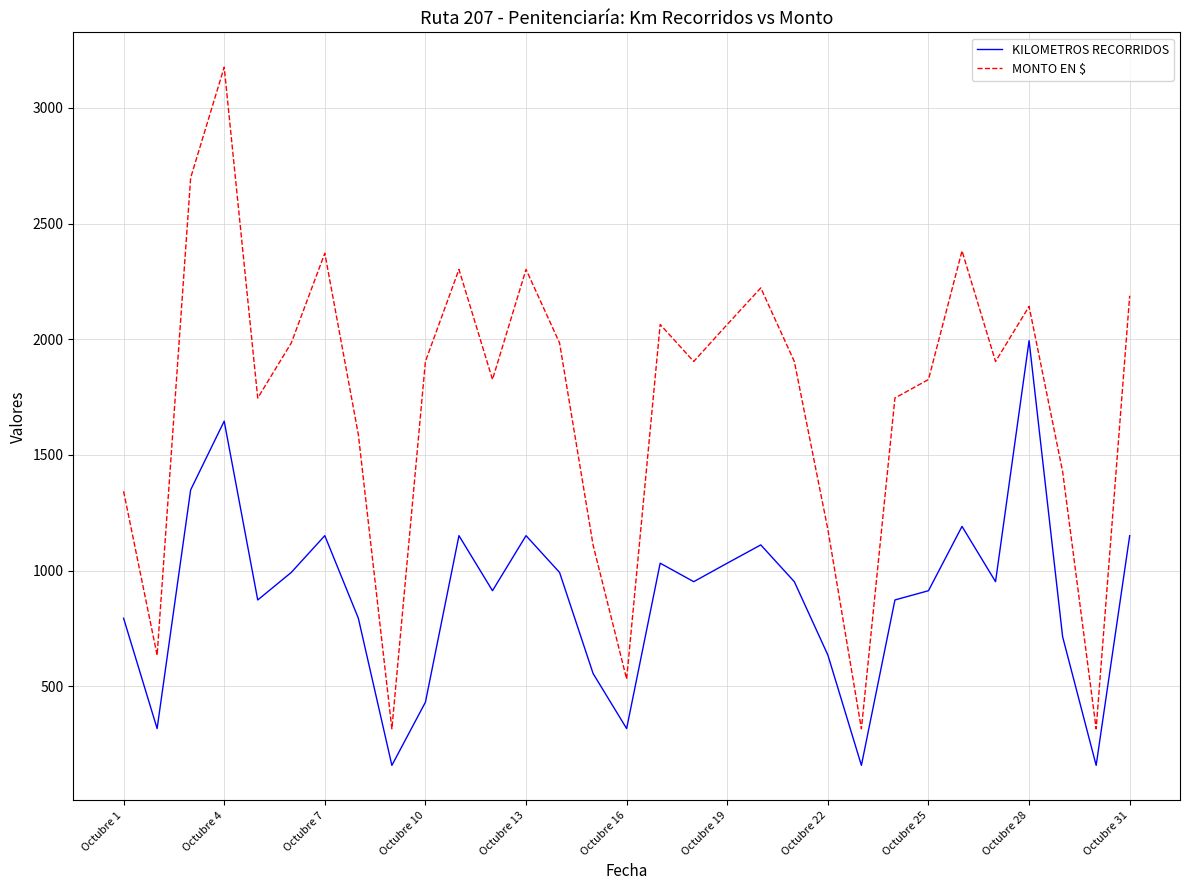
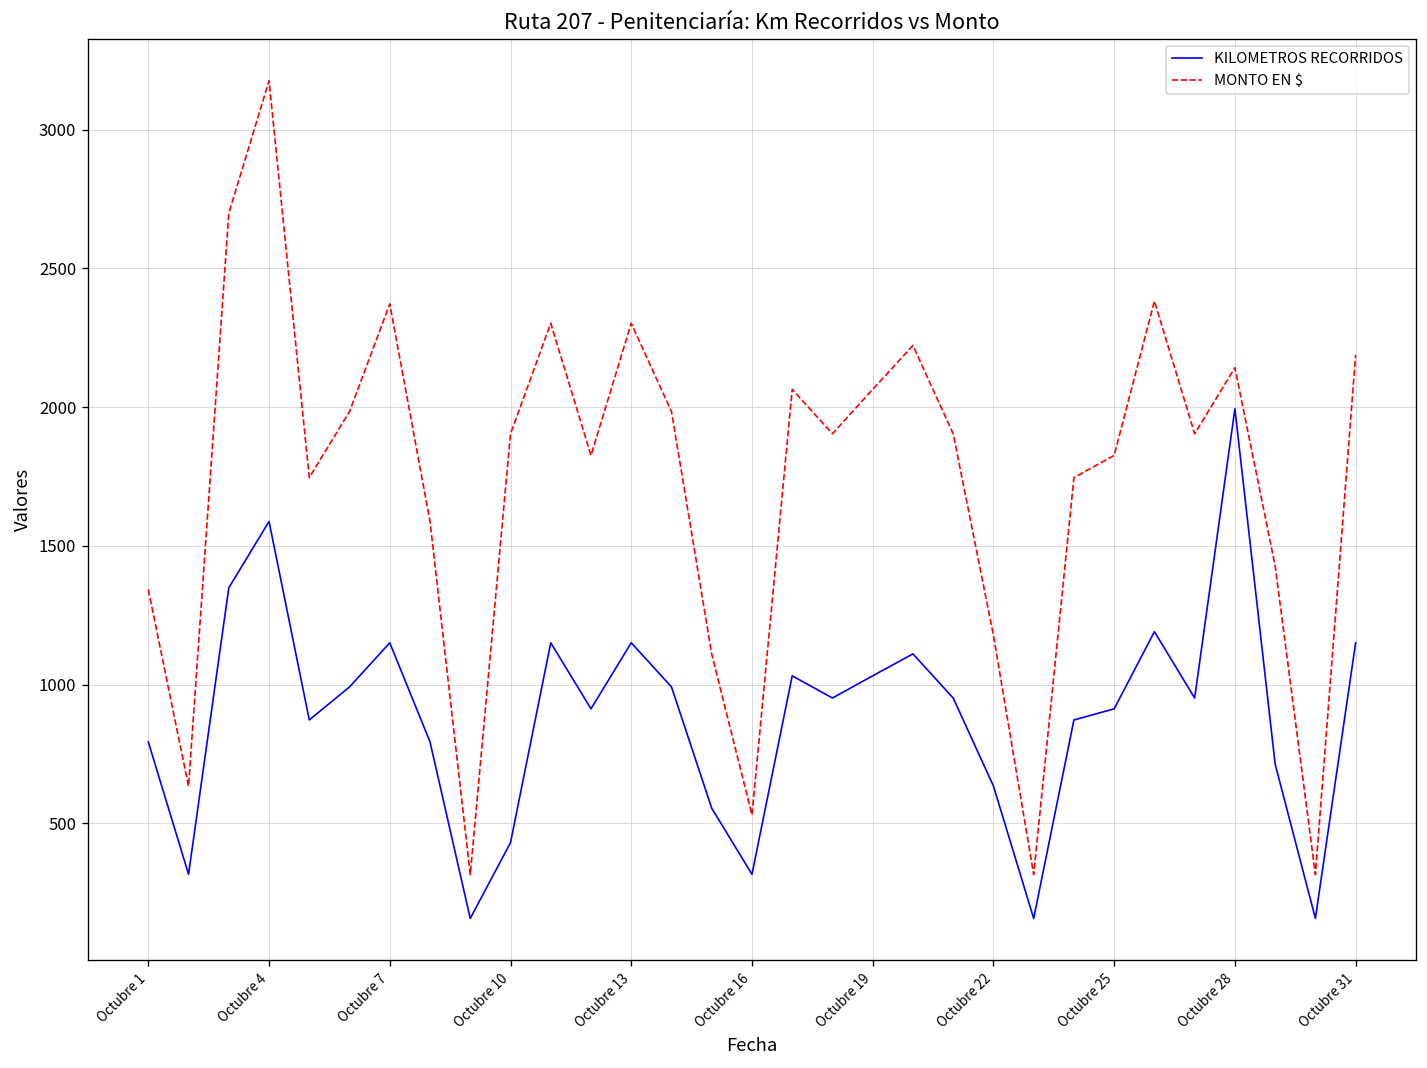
KILOMETROS RECORRIDOS, Octubre 4: 1650 -> 1590
